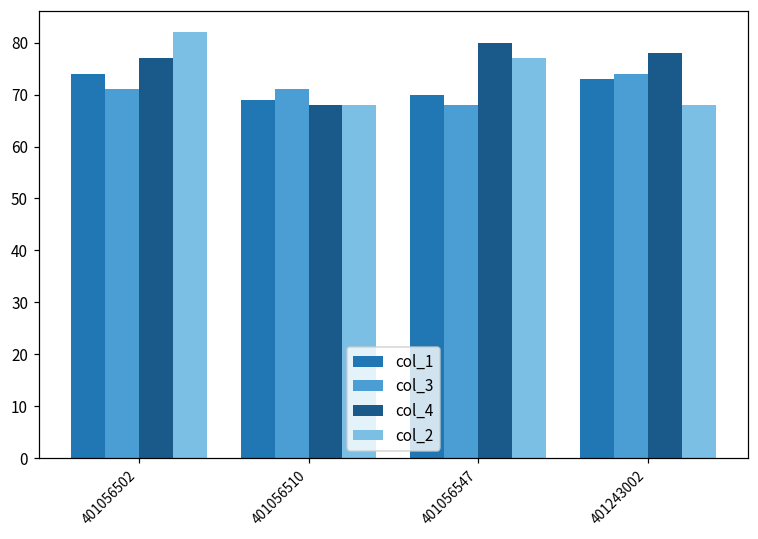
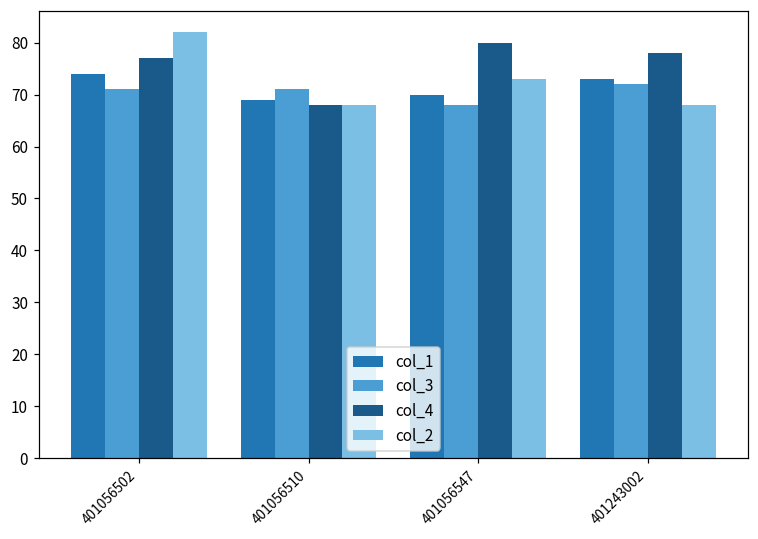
col_2, 401056547: 77 -> 73
col_3, 401243002: 74 -> 72
